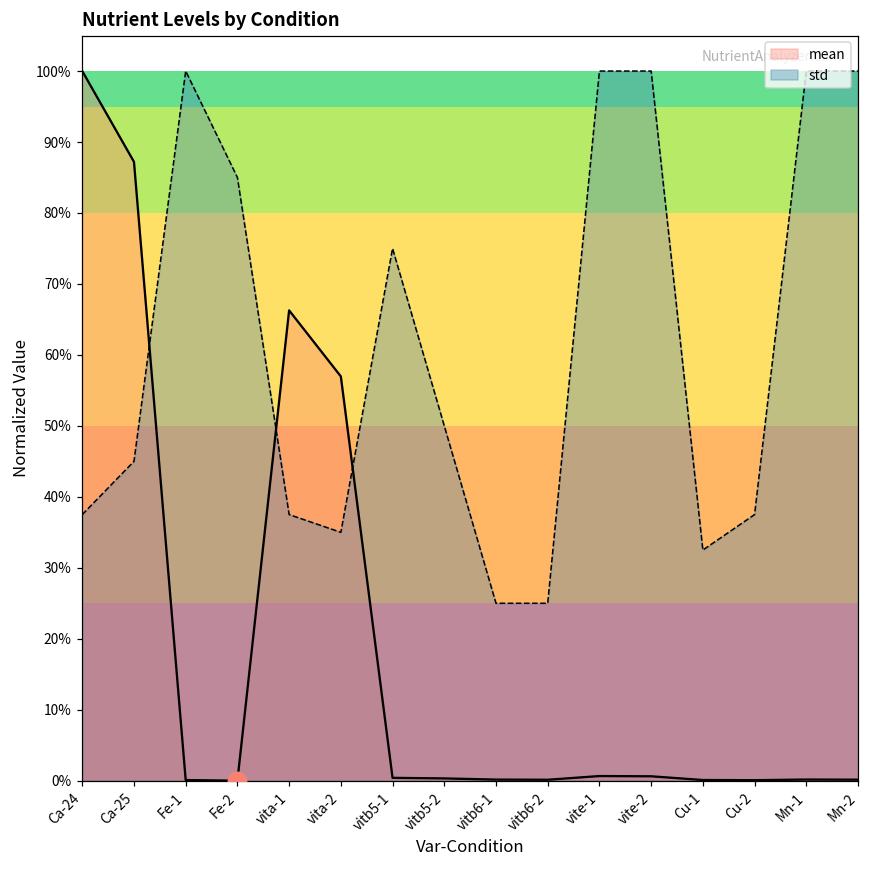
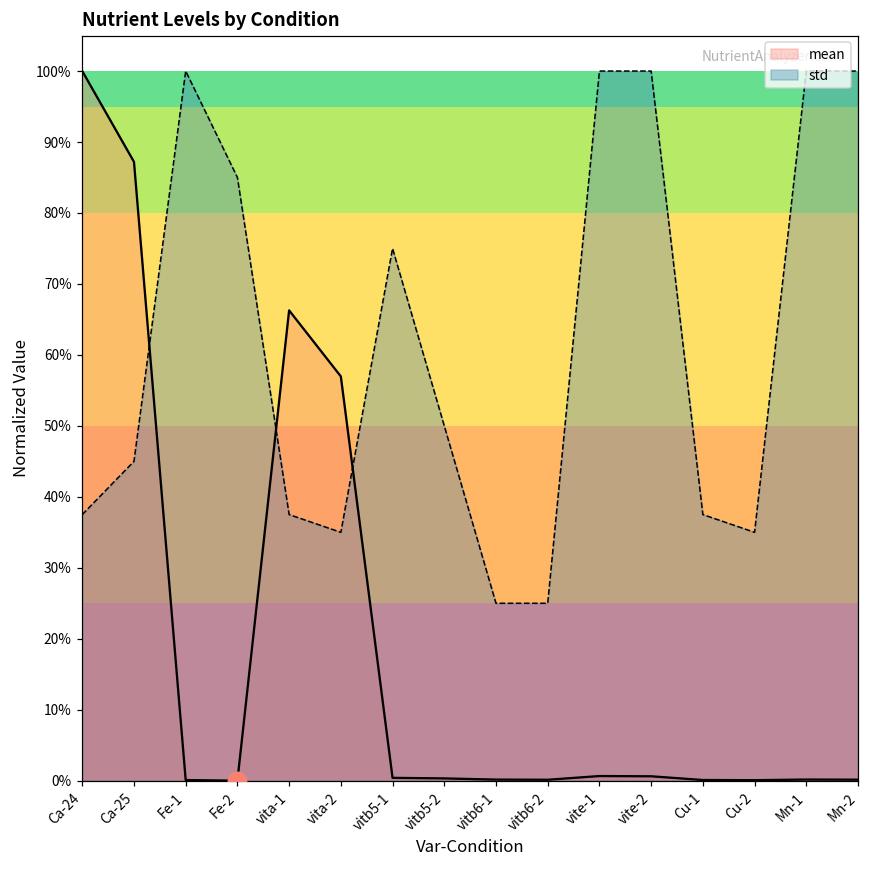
std, Cu-1: 33% -> 37%
std, Cu-2: 37% -> 35%
